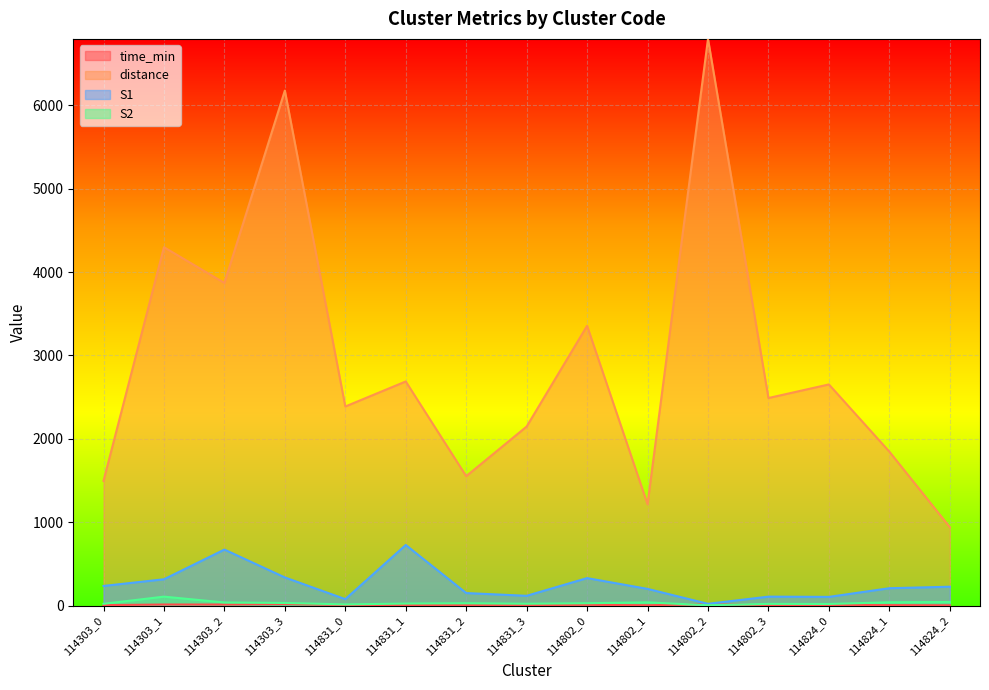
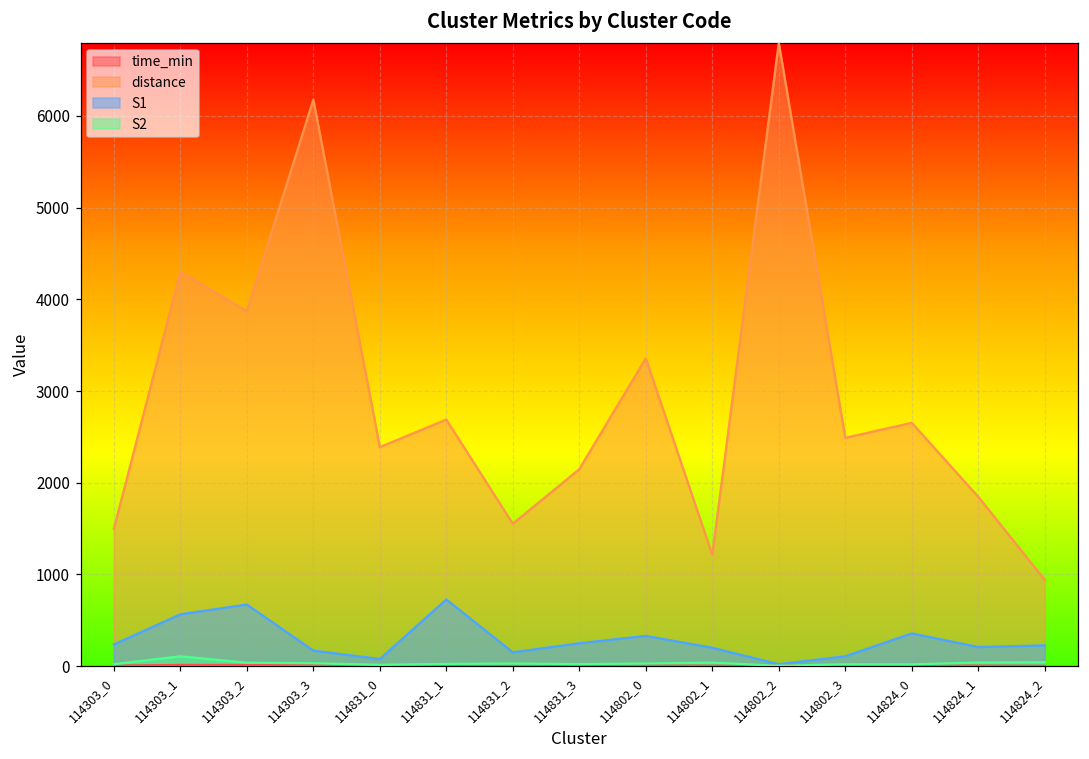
S1, 114303_1: 300 -> 600
S1, 114303_3: 300 -> 200
S1, 114831_3: 100 -> 200
S1, 114824_0: 100 -> 400
